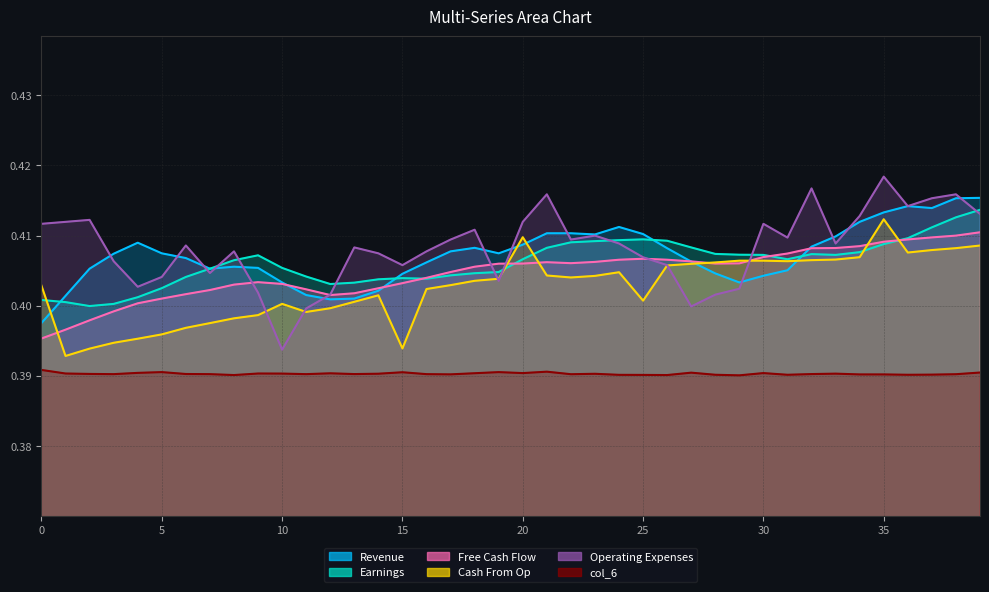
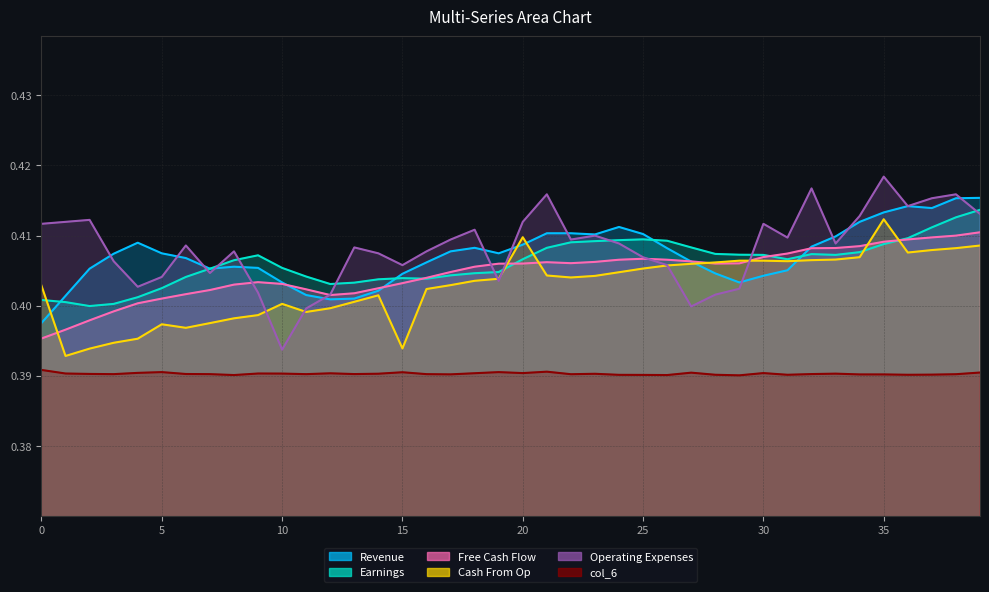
Cash From Op, 5: 0.396 -> 0.397
Cash From Op, 25: 0.401 -> 0.405
